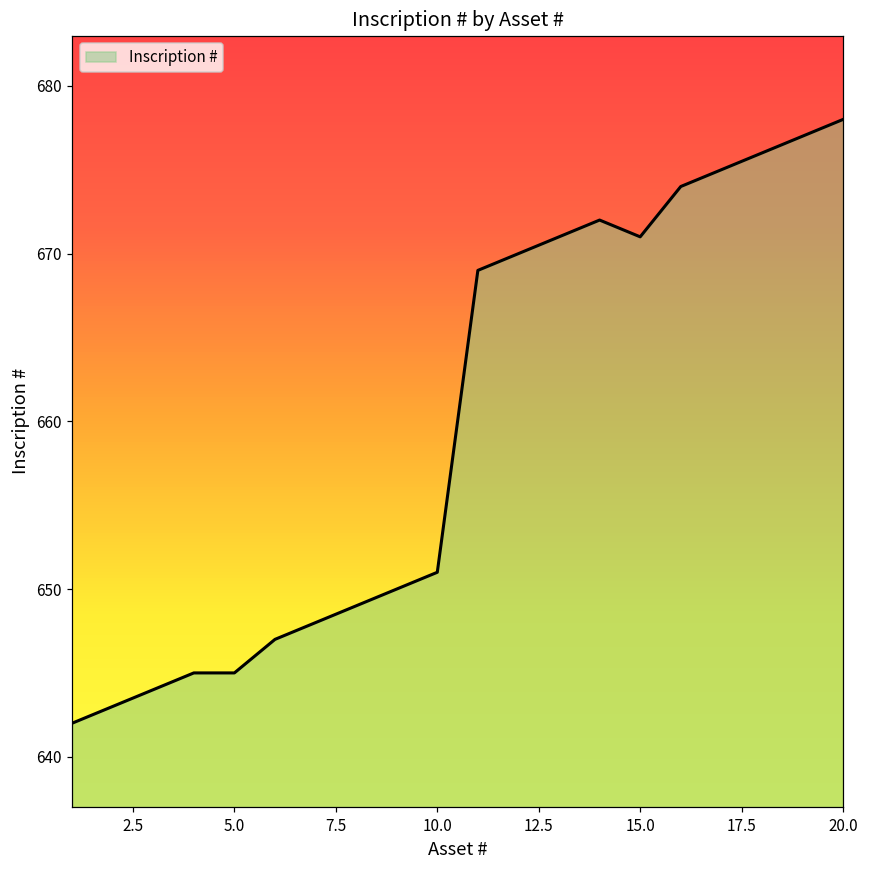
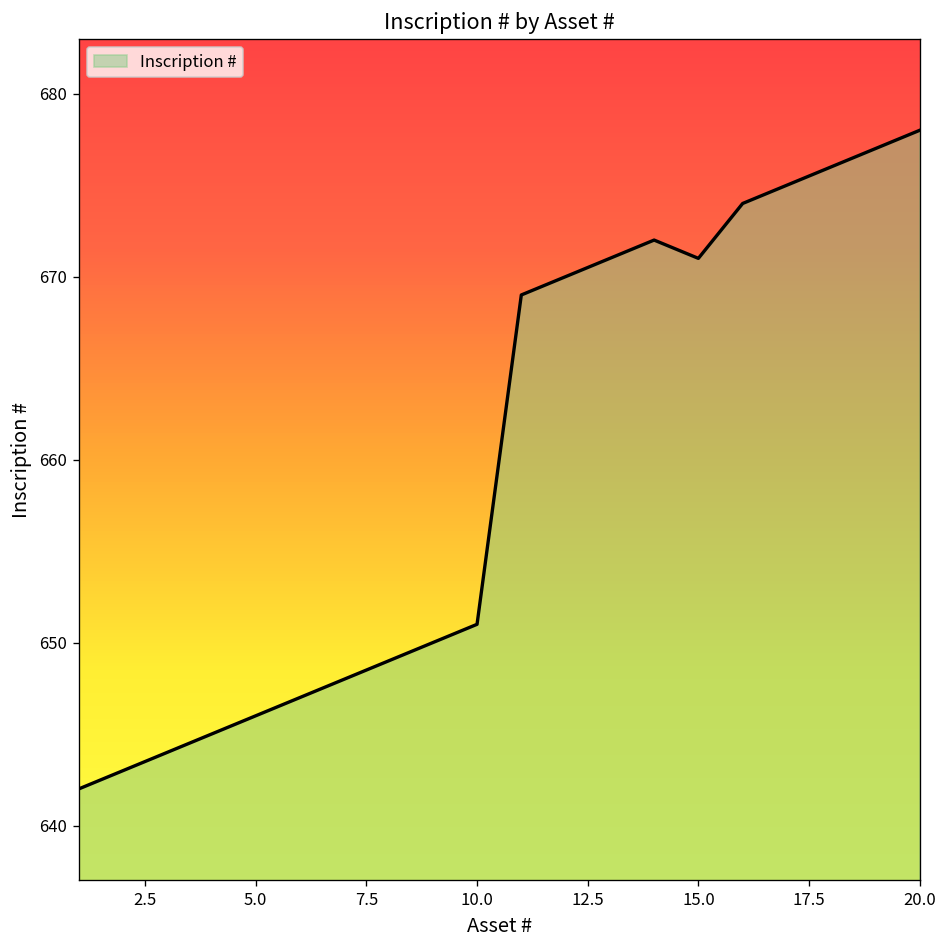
5.0: 645 -> 646
